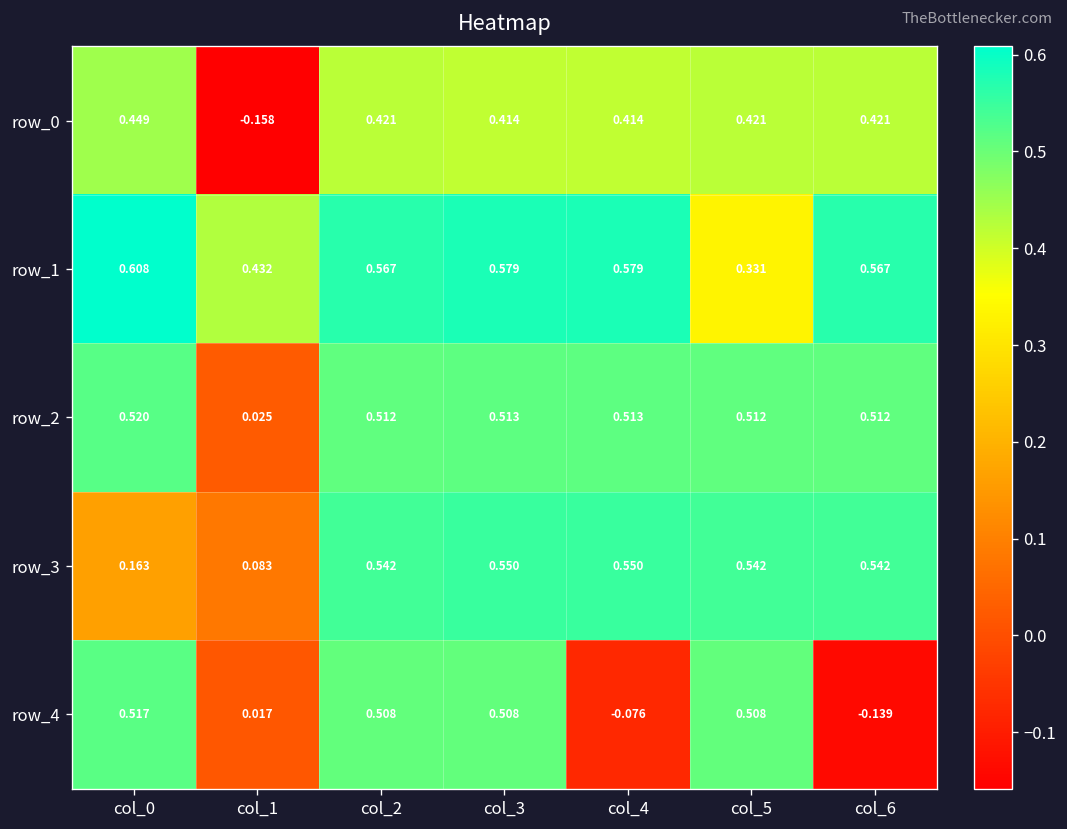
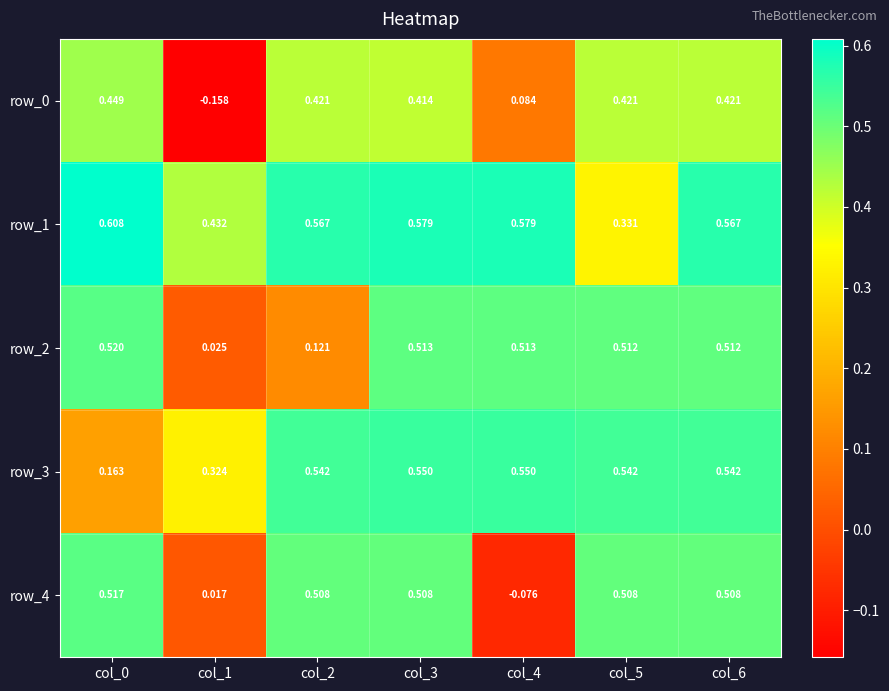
row_0, col_4: 0.414 -> 0.084
row_2, col_2: 0.512 -> 0.121
row_3, col_1: 0.083 -> 0.324
row_4, col_6: -0.139 -> 0.508
